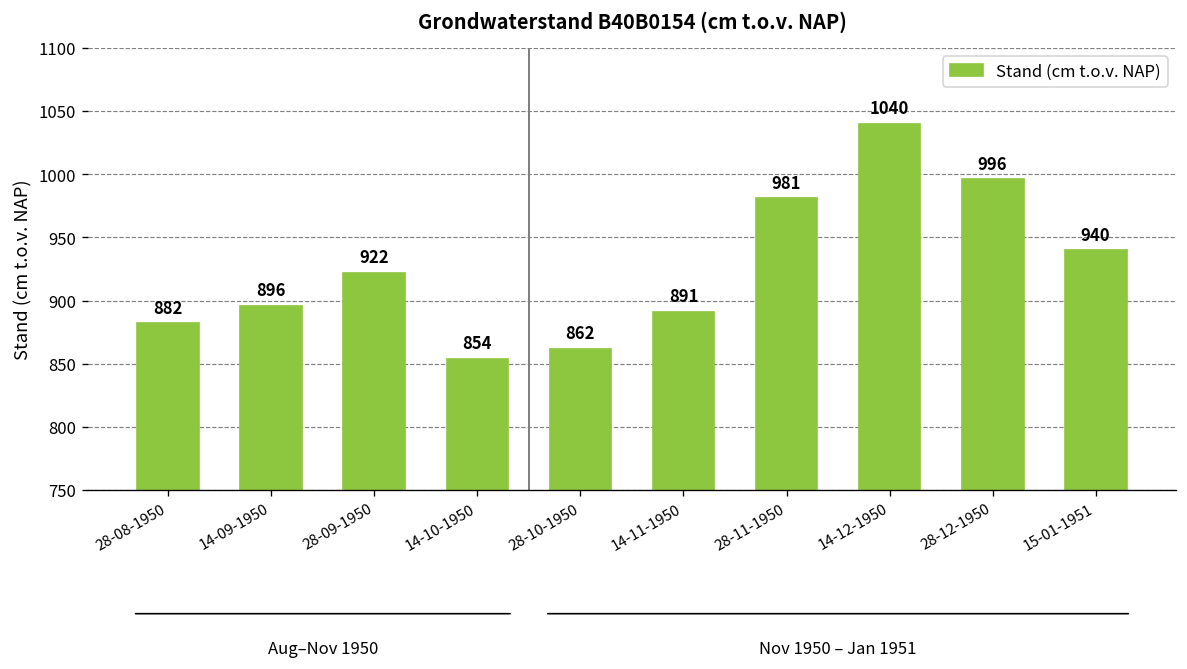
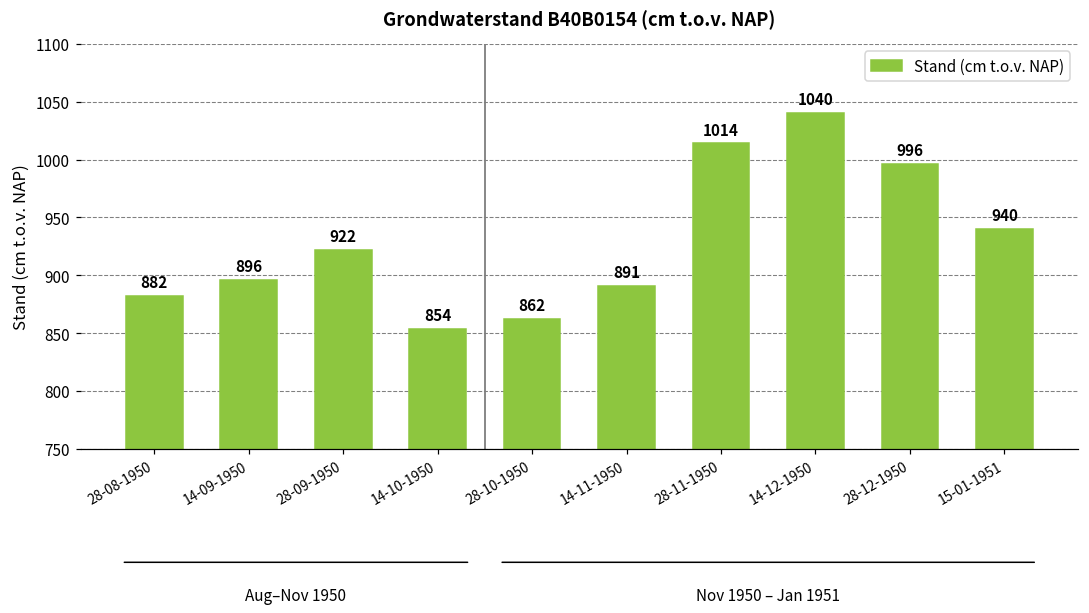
28-11-1950: 981 -> 1014
